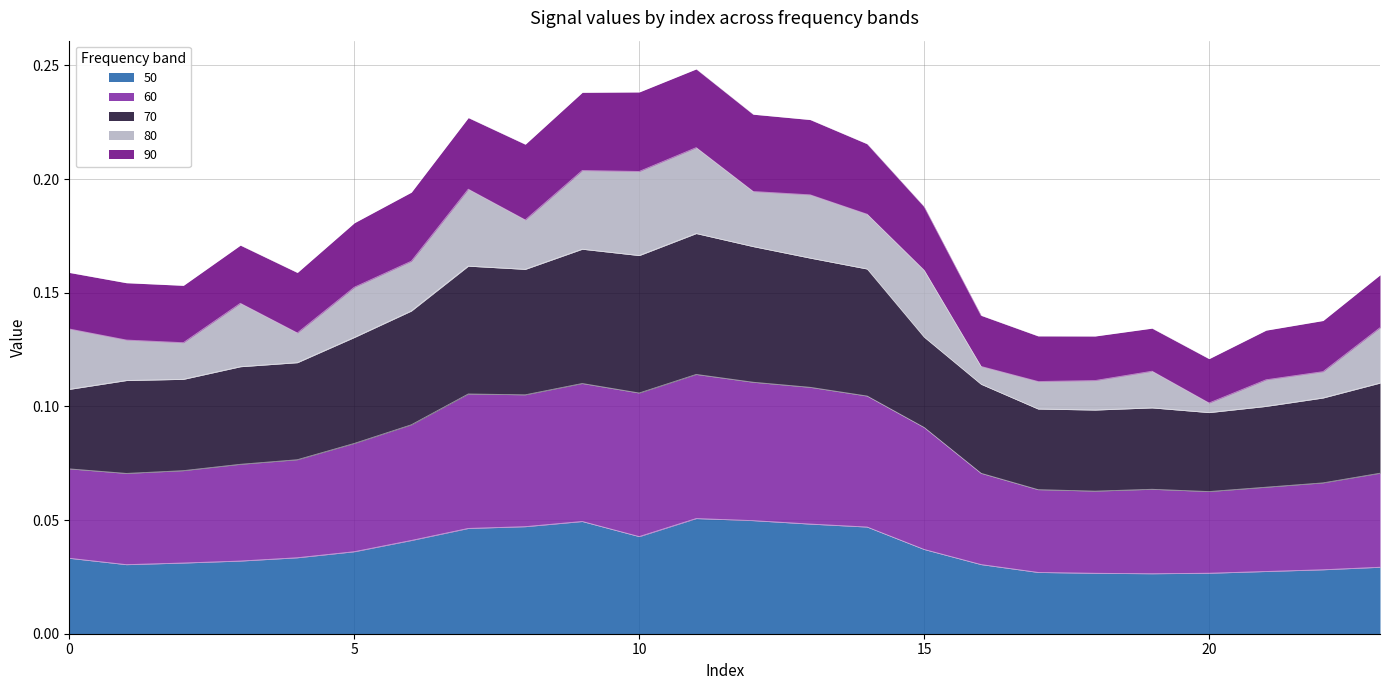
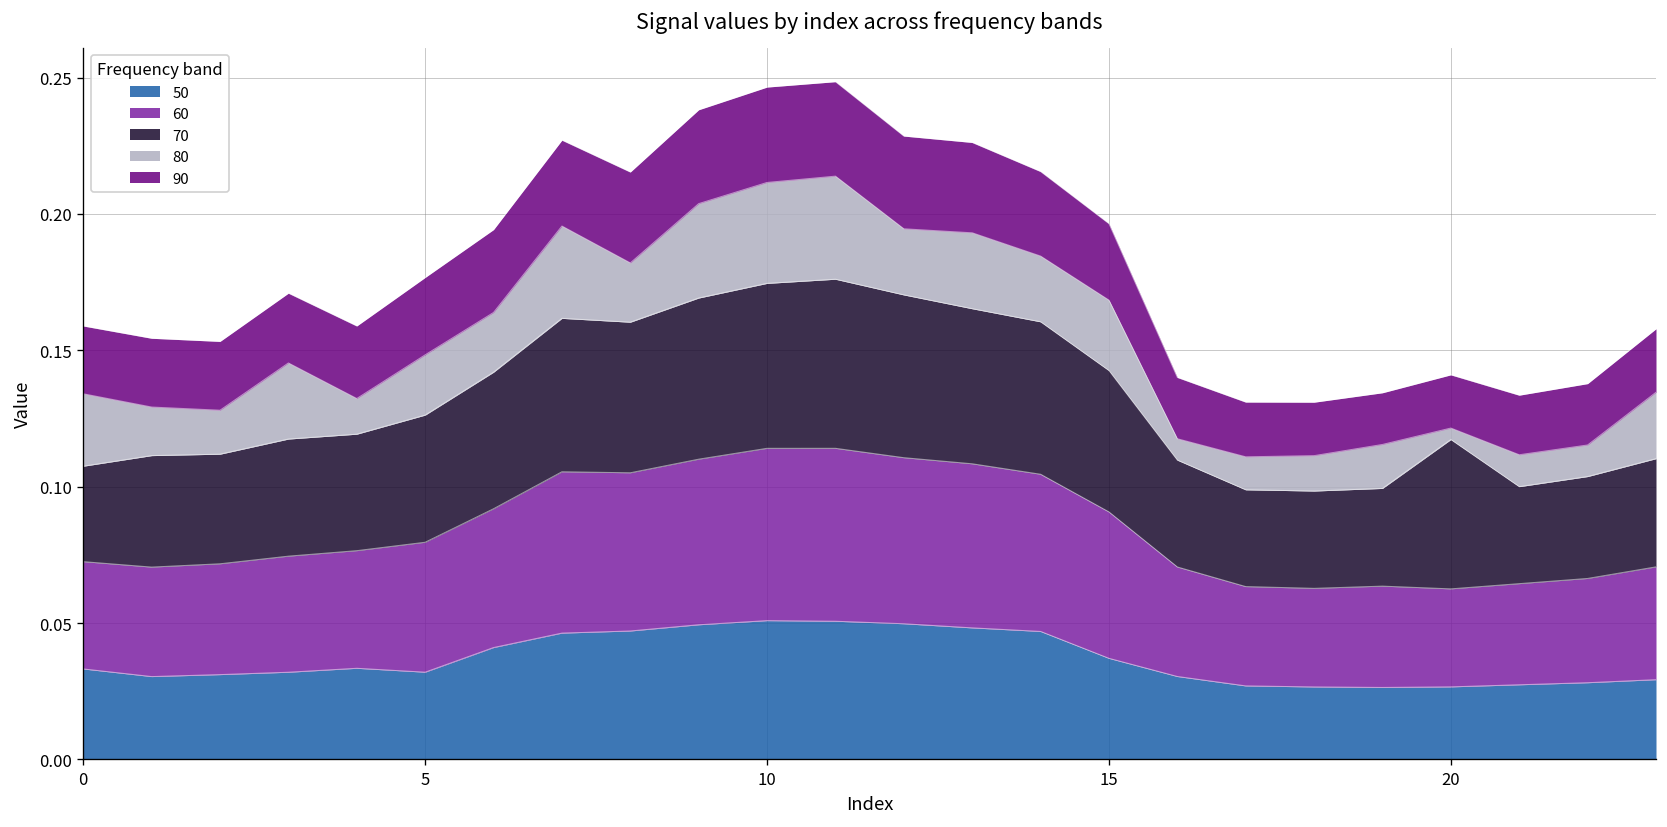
50, 5: 0.036 -> 0.032
50, 10: 0.043 -> 0.051
70, 15: 0.040 -> 0.052
80, 15: 0.029 -> 0.026
70, 20: 0.035 -> 0.055
